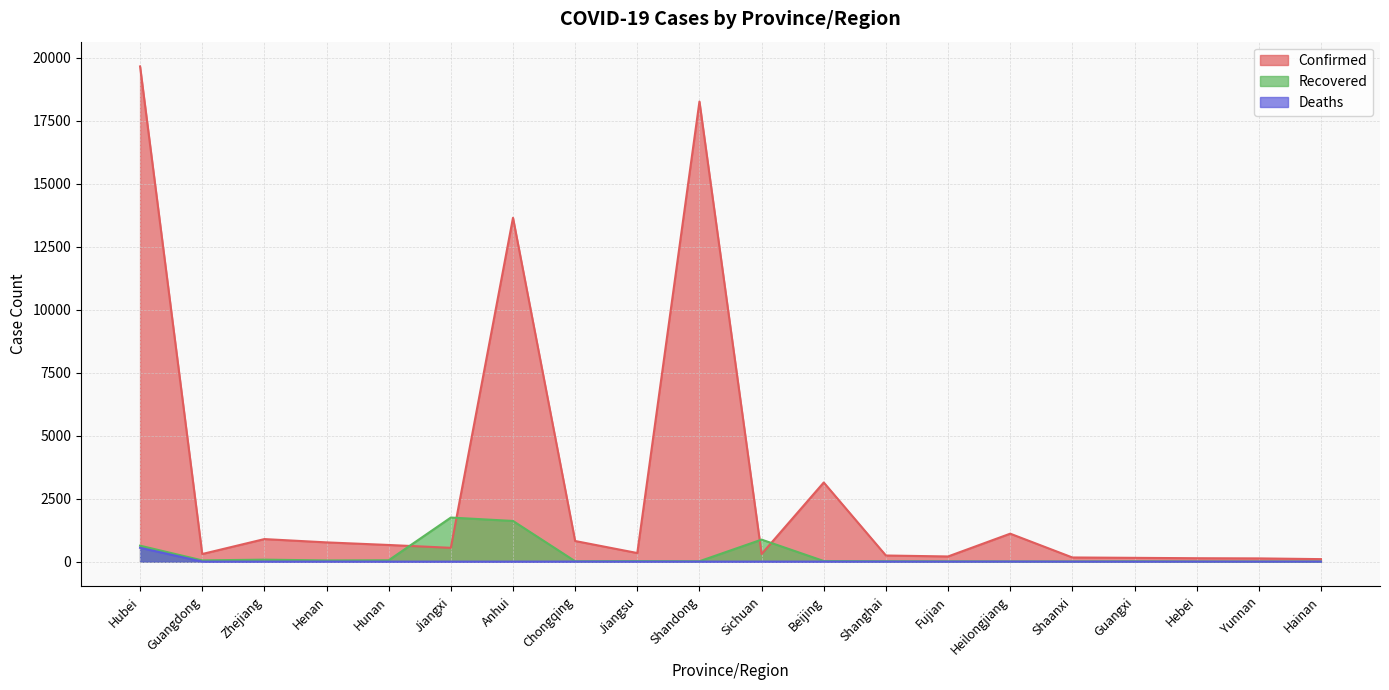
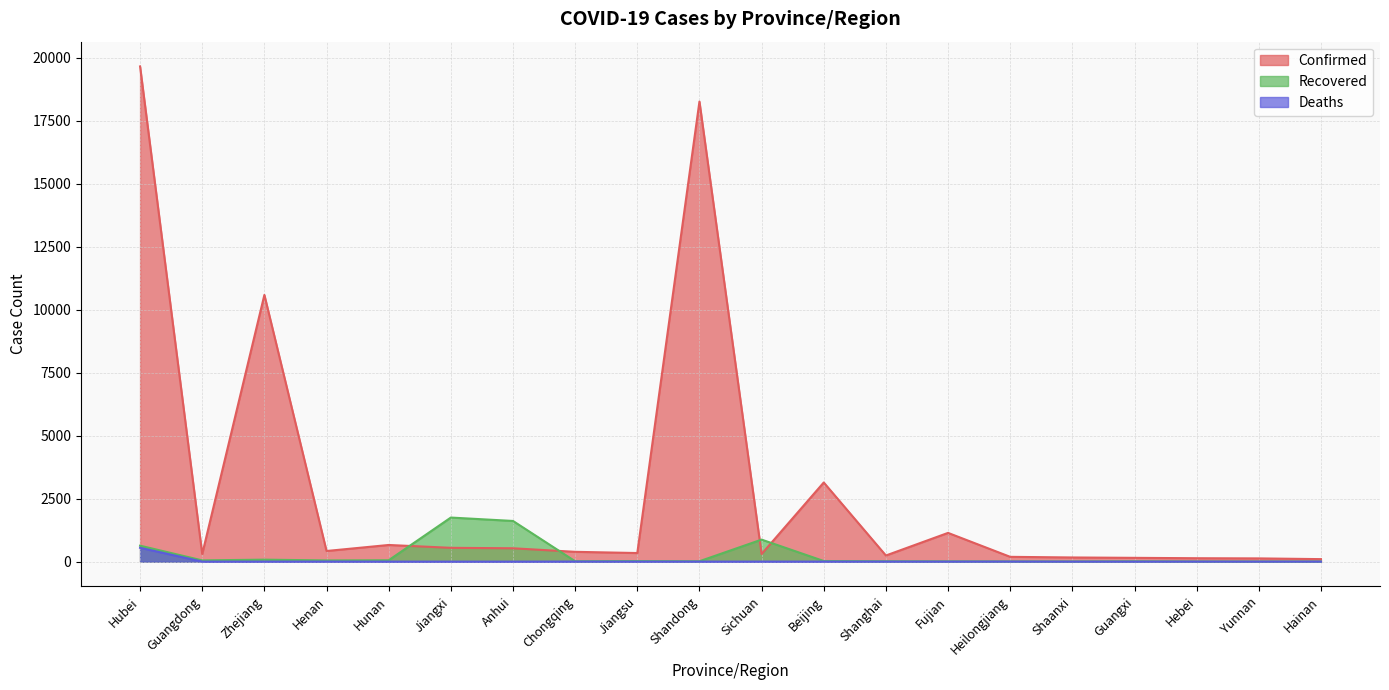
Confirmed, Zhejiang: 900 -> 10600
Confirmed, Henan: 800 -> 400
Confirmed, Anhui: 13700 -> 500
Confirmed, Chongqing: 800 -> 400
Confirmed, Fujian: 200 -> 1100
Confirmed, Heilongjiang: 1100 -> 200
